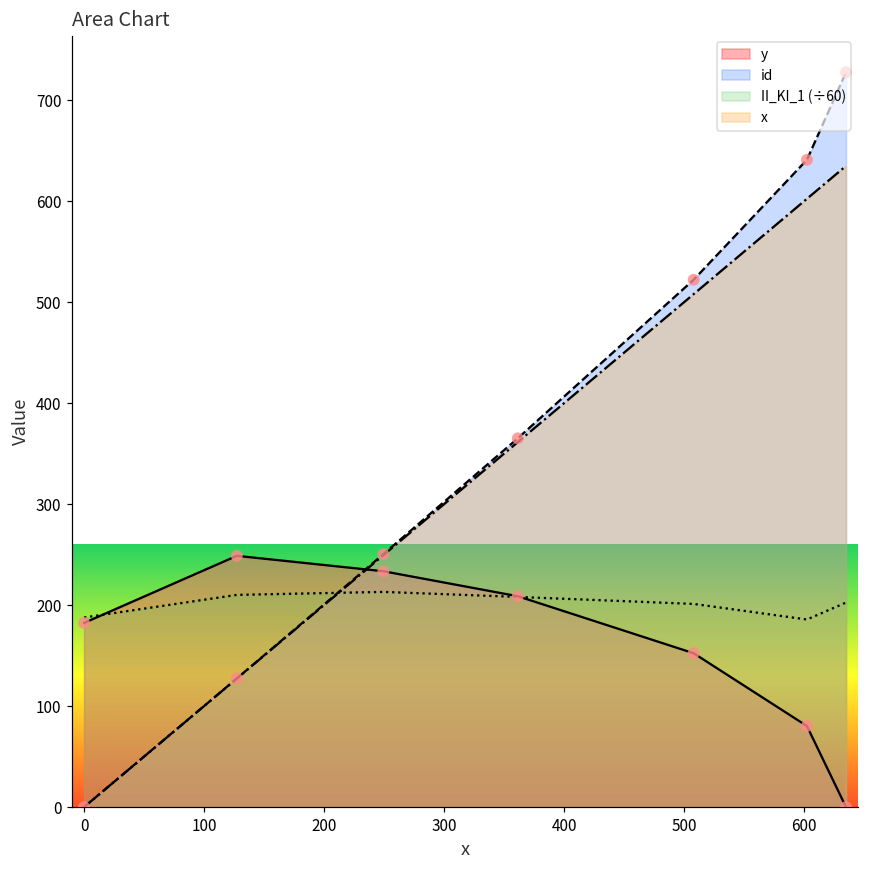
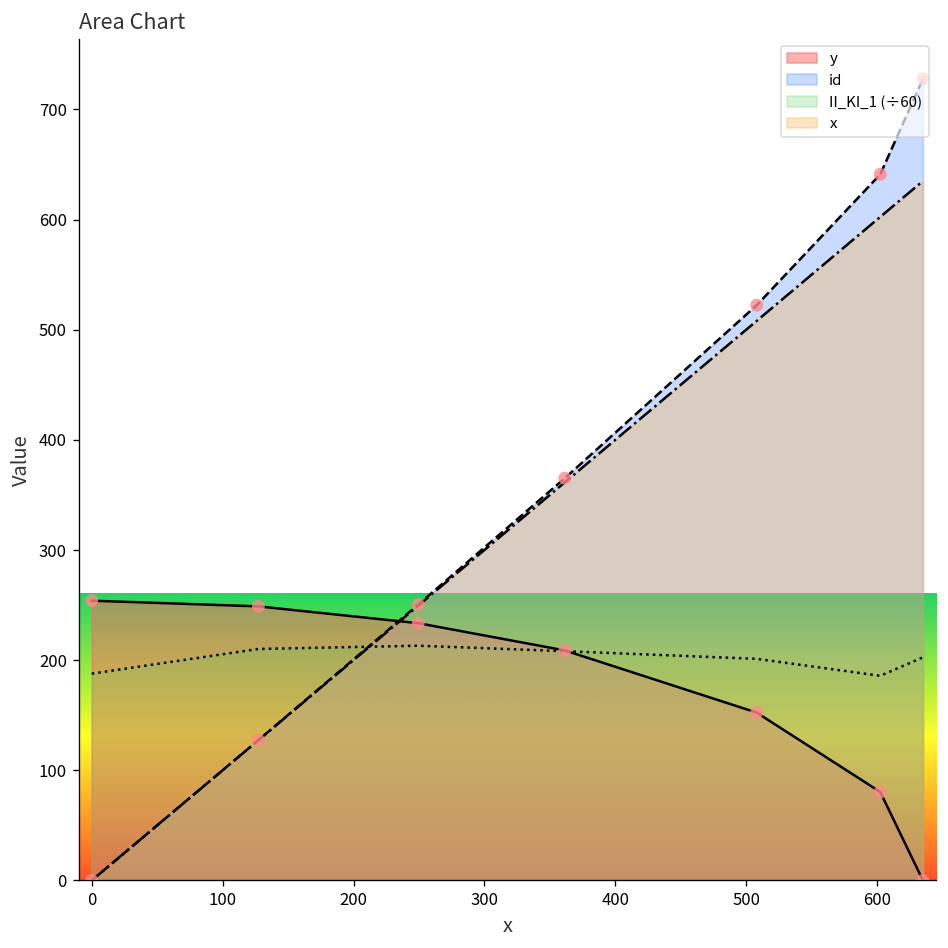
y, 0: 180 -> 250
